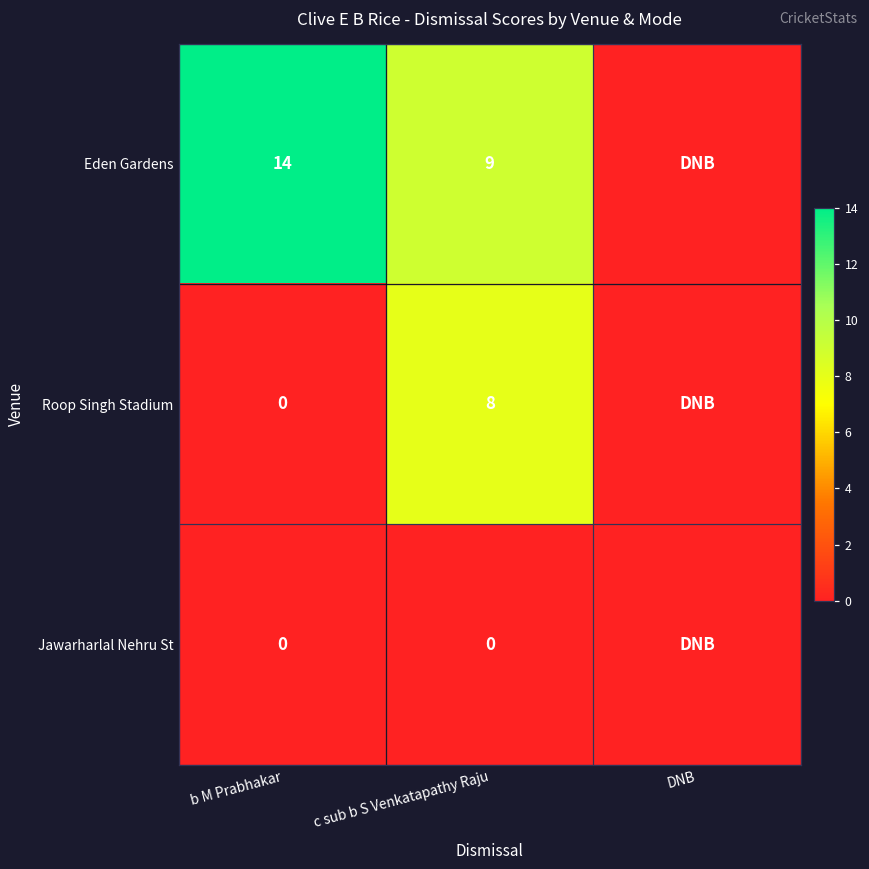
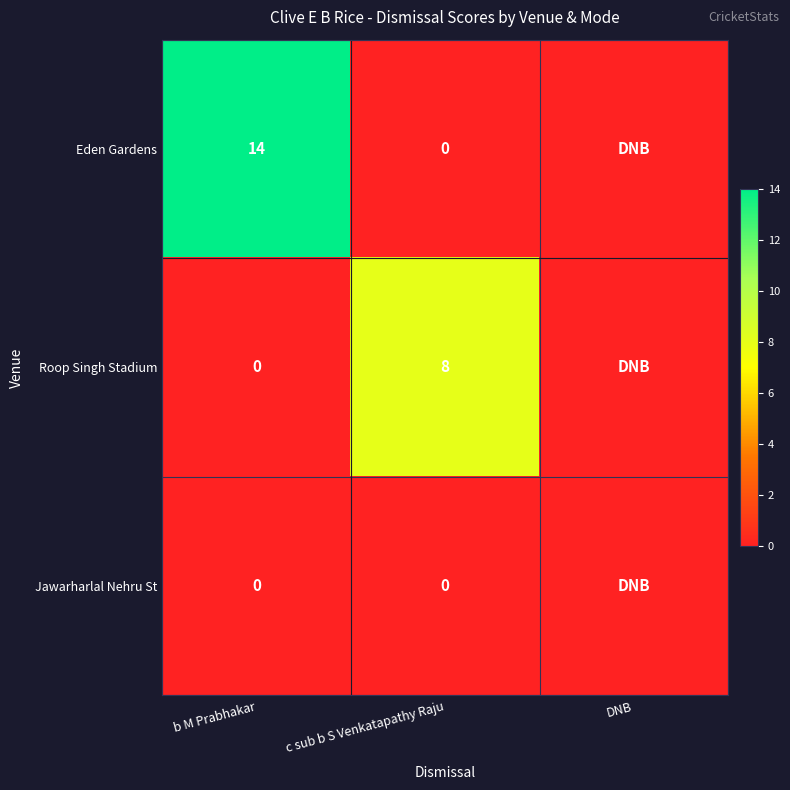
Eden Gardens, c sub b S Venkatapathy Raju: 9 -> 0
